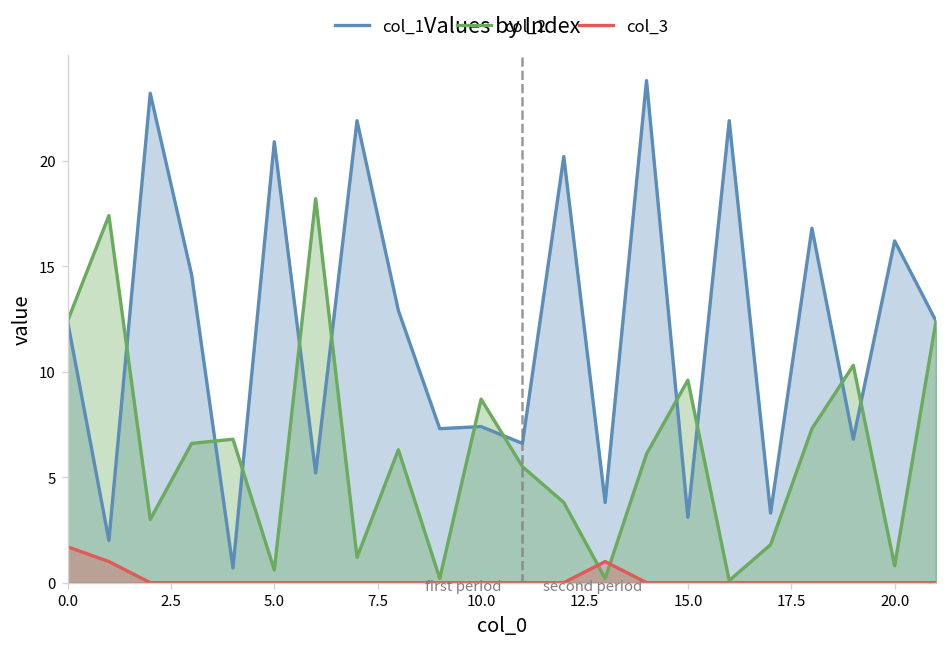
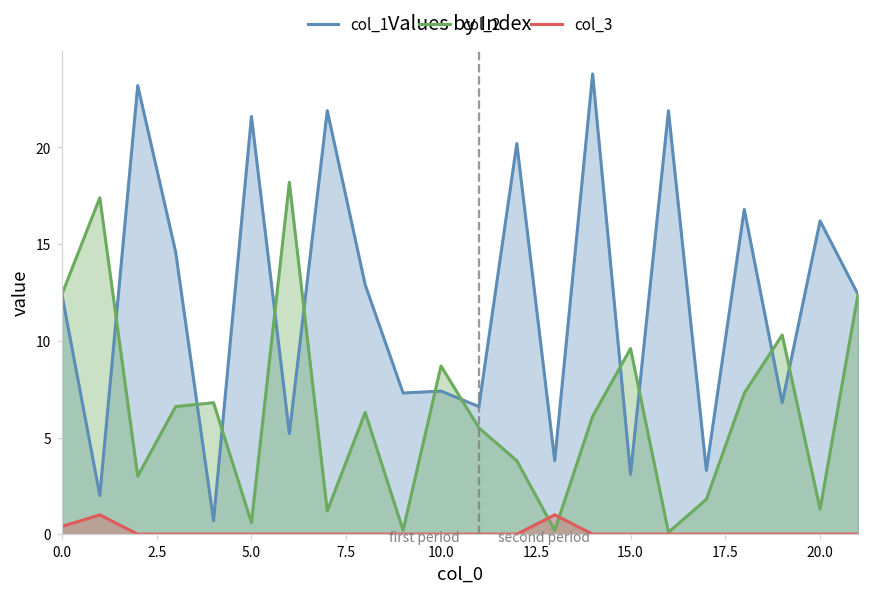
col_3, 0.0: 1.7 -> 0.4
col_1, 5.0: 20.9 -> 21.6
col_2, 20.0: 0.8 -> 1.3
